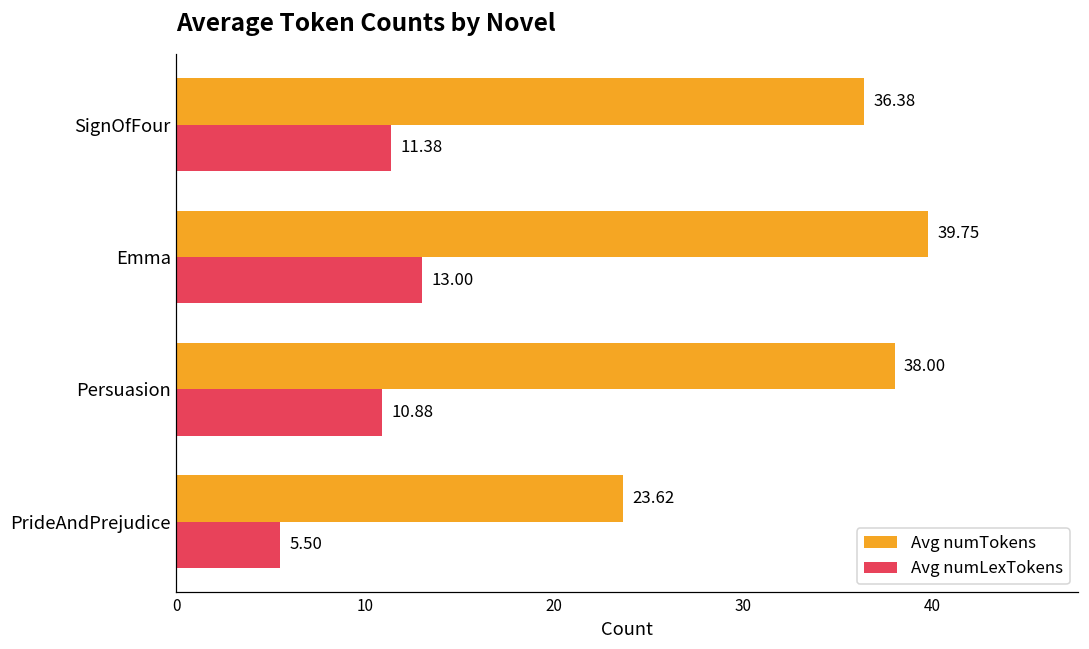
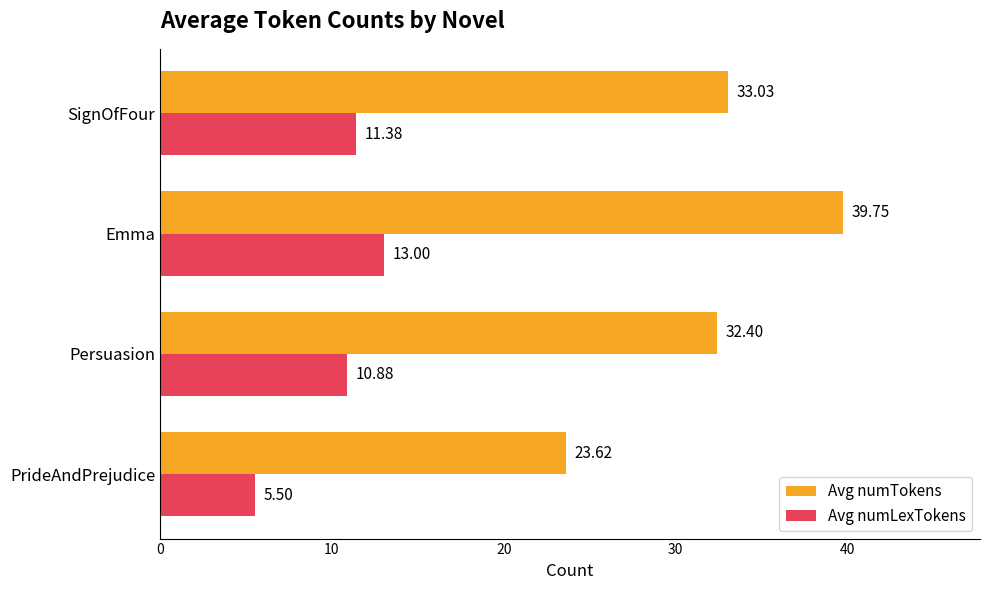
Avg numTokens, SignOfFour: 36.38 -> 33.03
Avg numTokens, Persuasion: 38.00 -> 32.40
